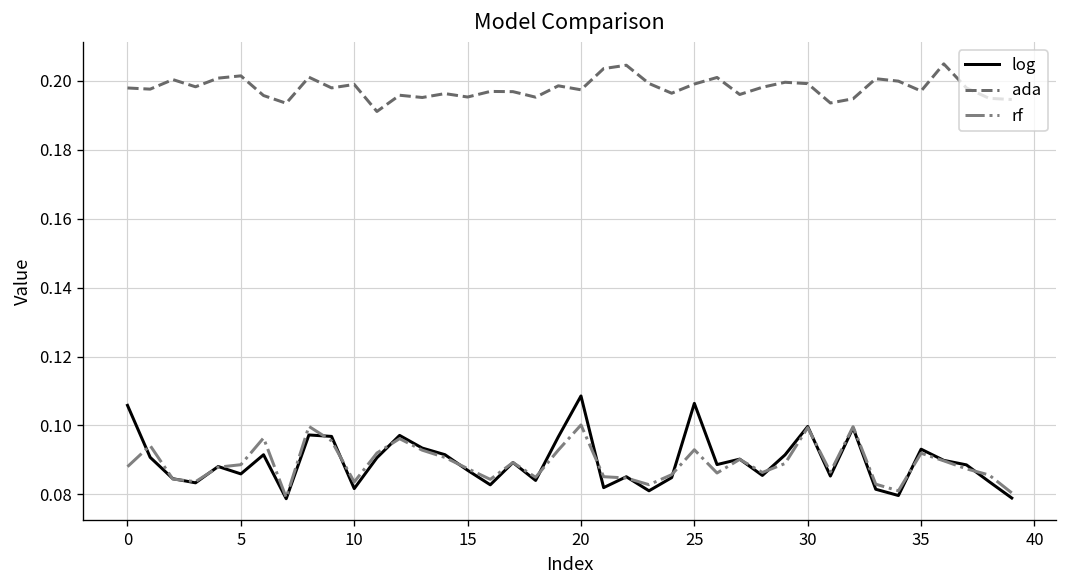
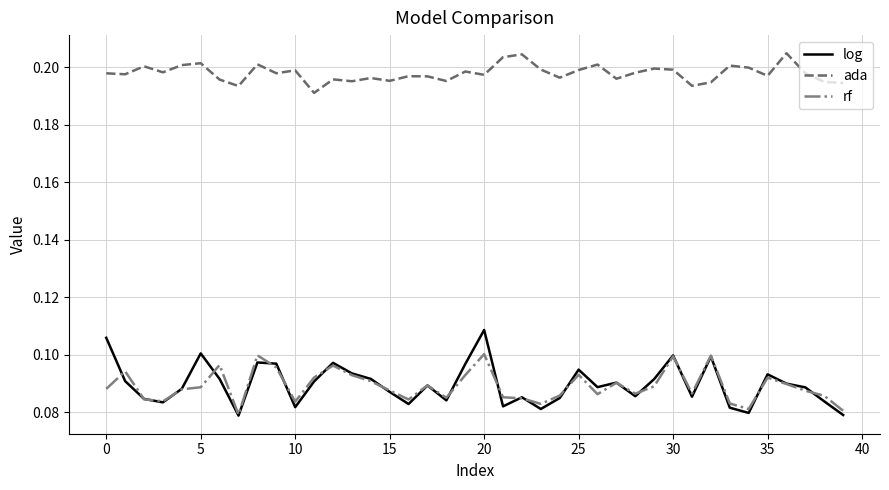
log, 5: 0.086 -> 0.100
log, 25: 0.106 -> 0.095
